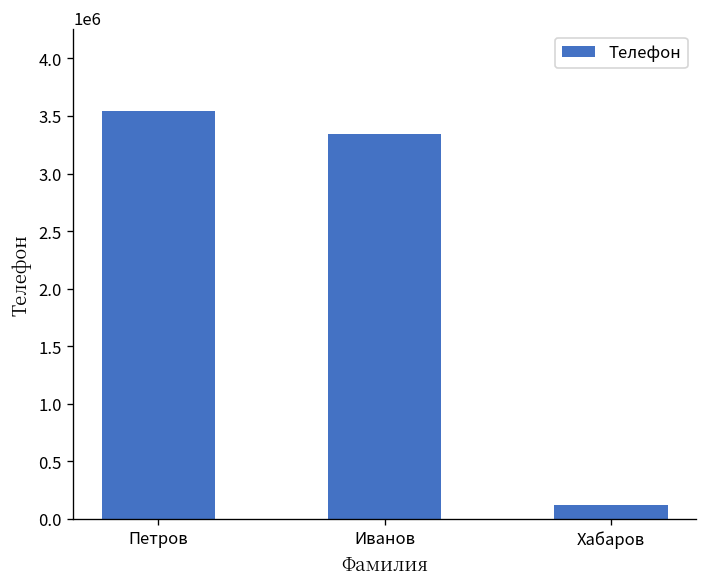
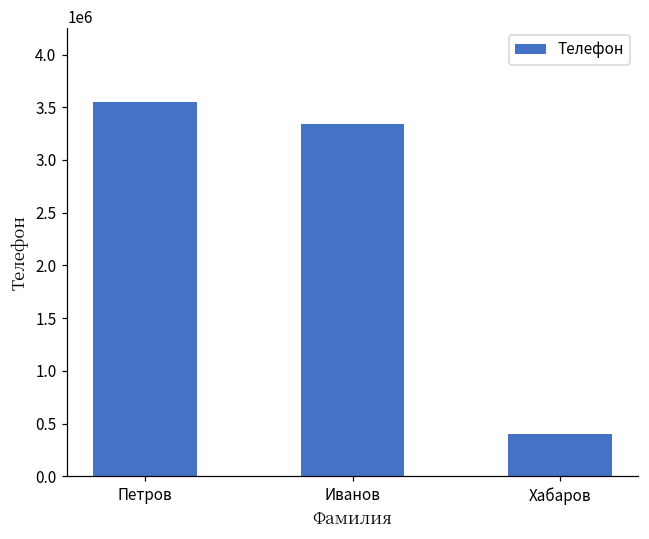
Хабаров: 100000 -> 400000
